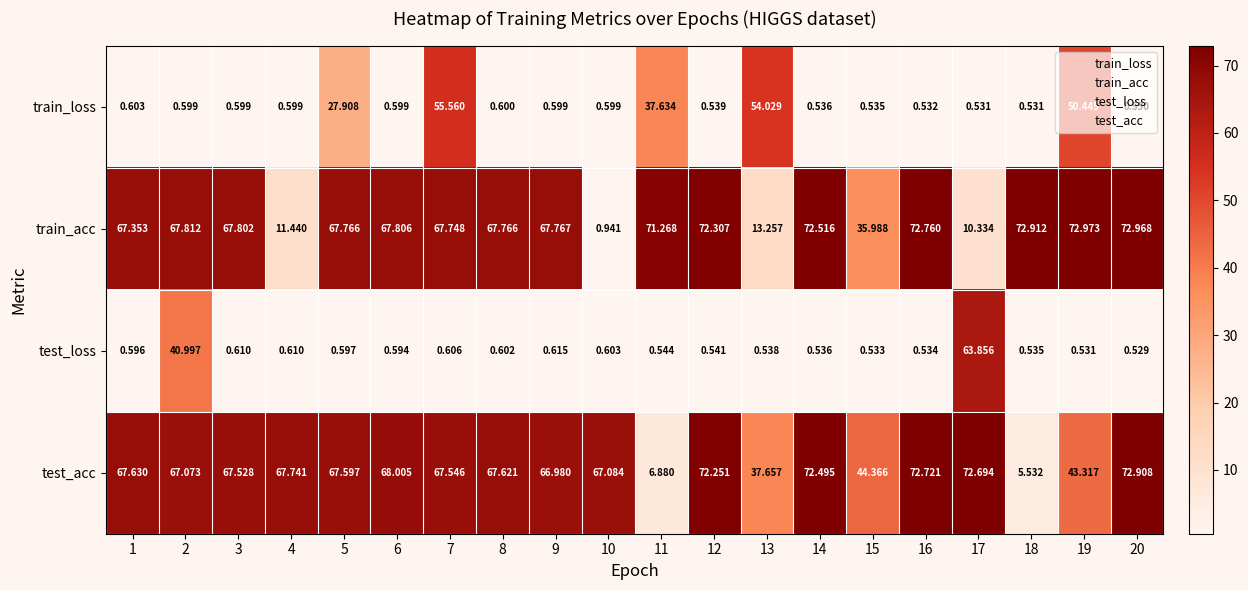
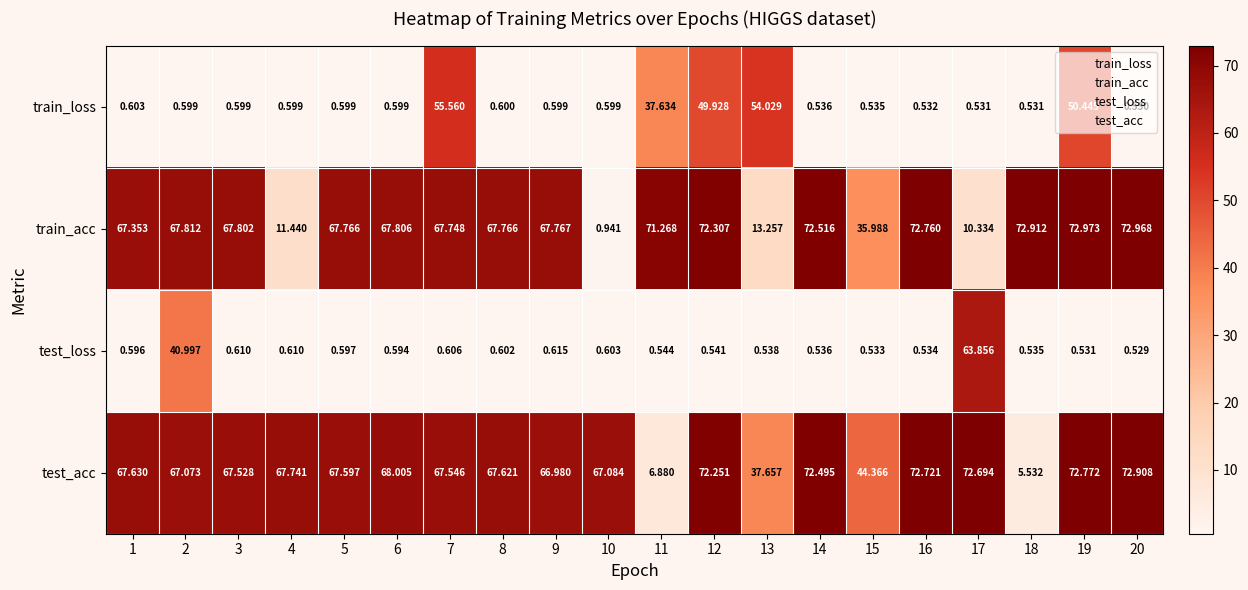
train_loss, 5: 27.908 -> 0.599
train_loss, 12: 0.539 -> 49.928
test_acc, 19: 43.317 -> 72.772
